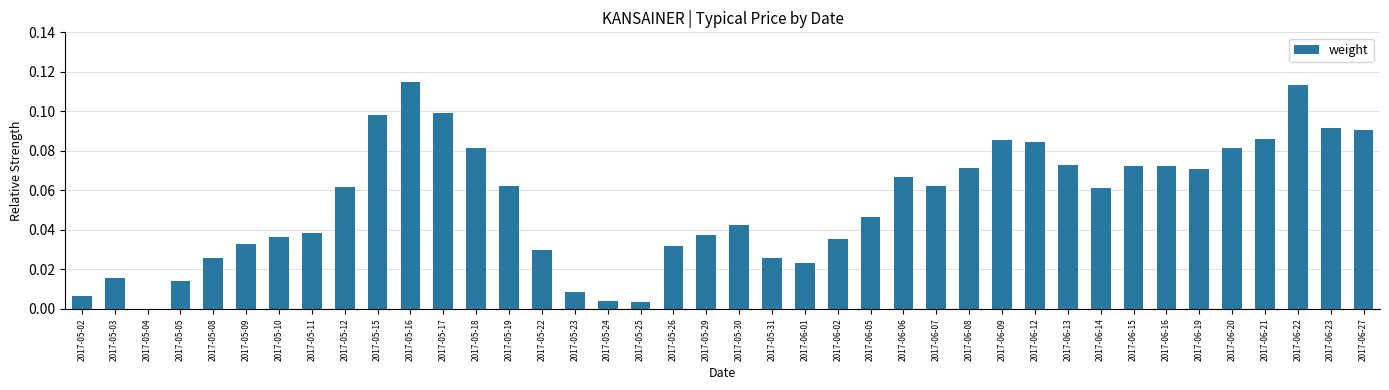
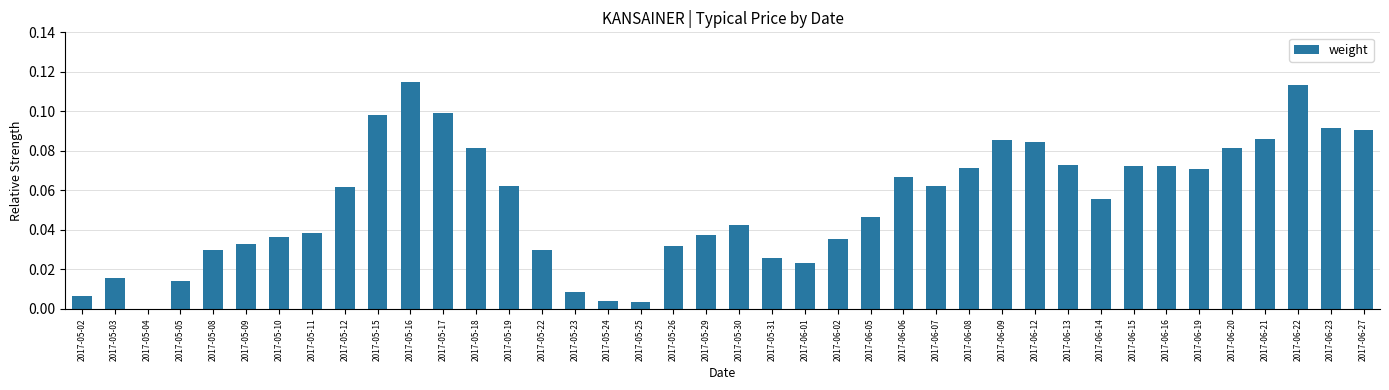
2017-05-08: 0.026 -> 0.030
2017-06-14: 0.061 -> 0.056
